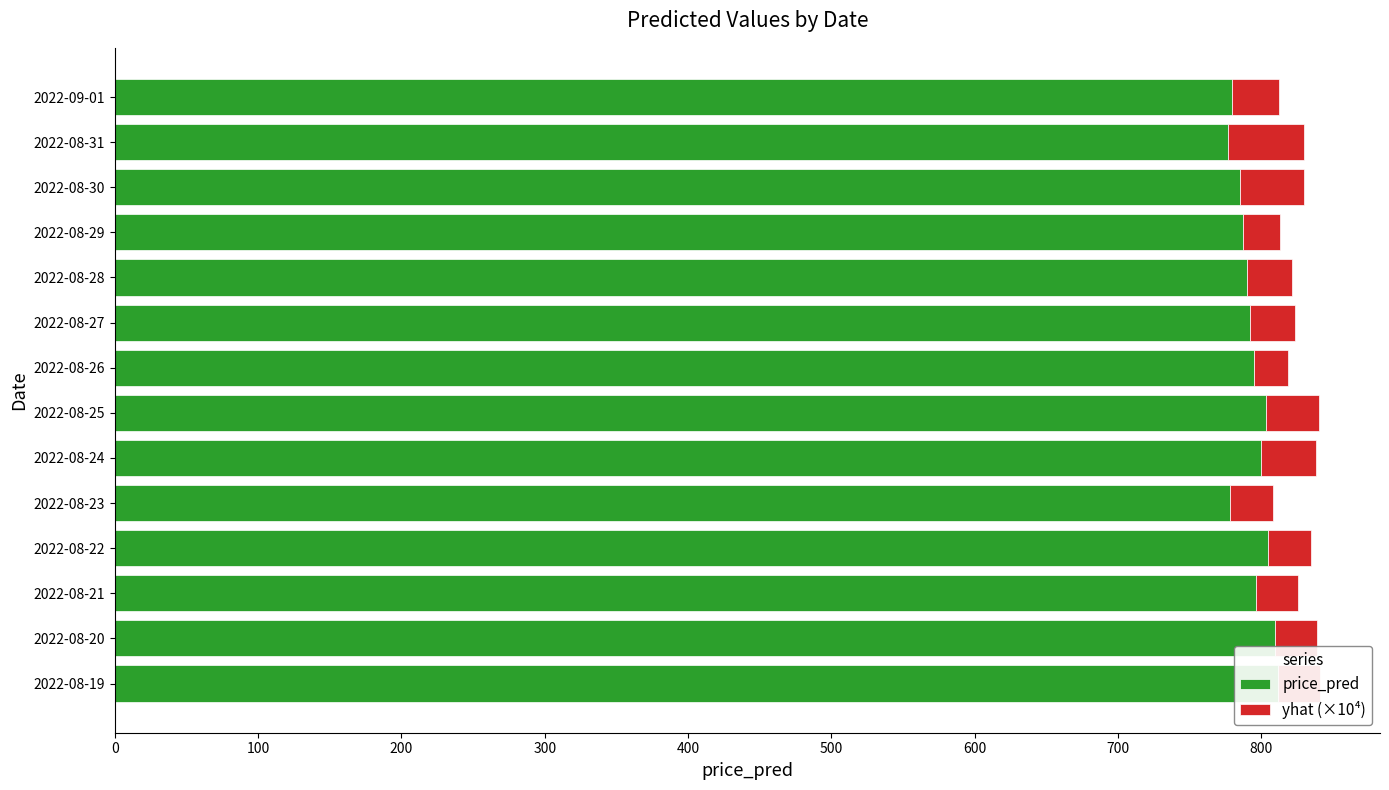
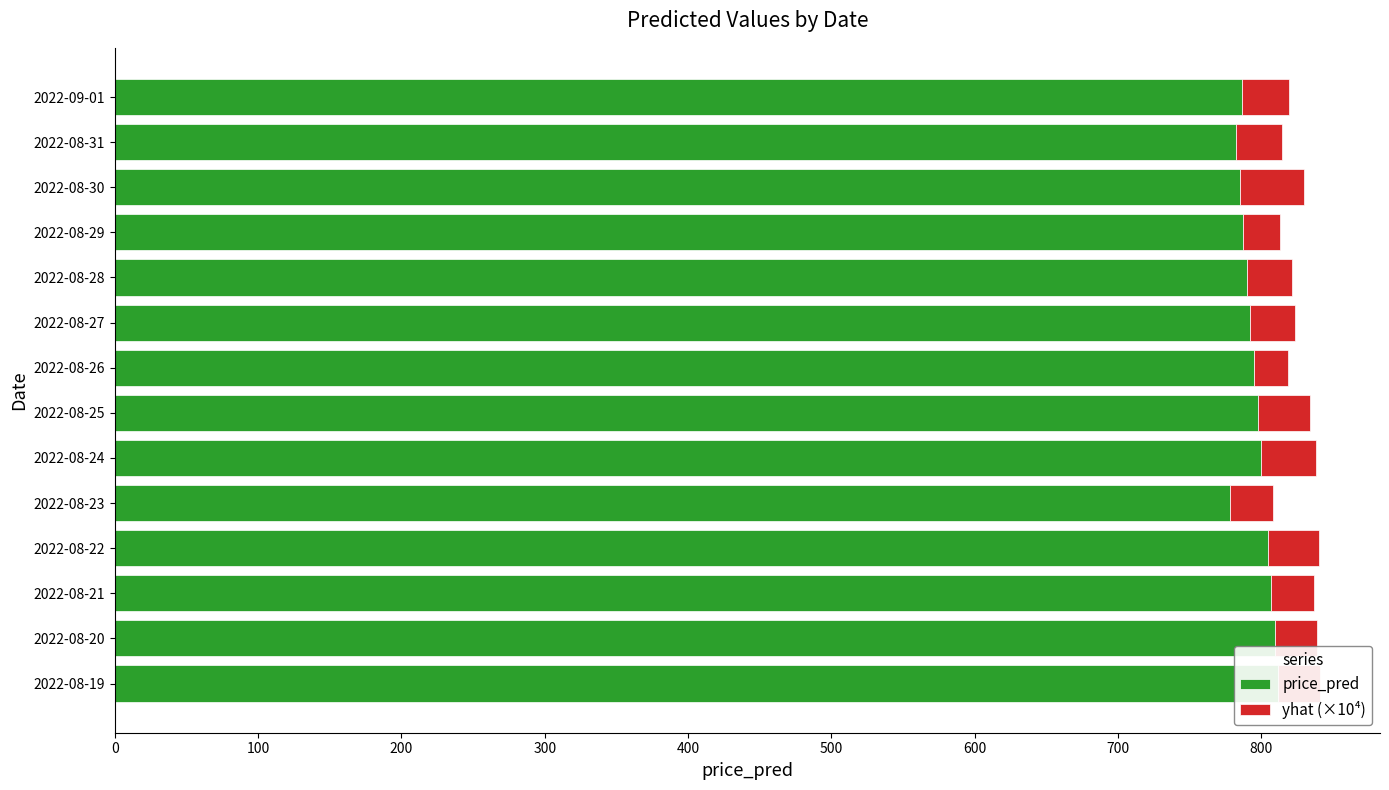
price_pred, 2022-09-01: 780 -> 787
price_pred, 2022-08-31: 777 -> 782
yhat (×10⁴), 2022-08-31: 53 -> 32
price_pred, 2022-08-25: 804 -> 797
yhat (×10⁴), 2022-08-22: 30 -> 35
price_pred, 2022-08-21: 796 -> 807
